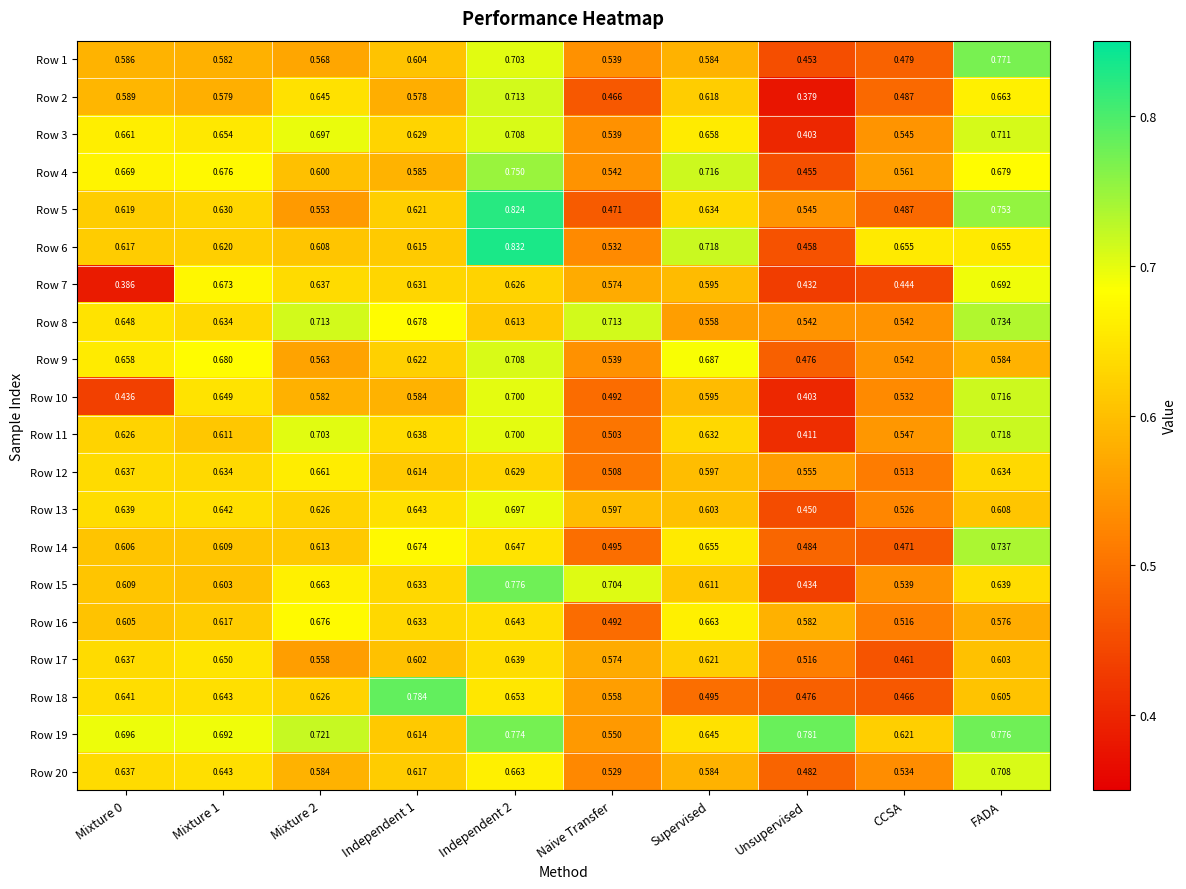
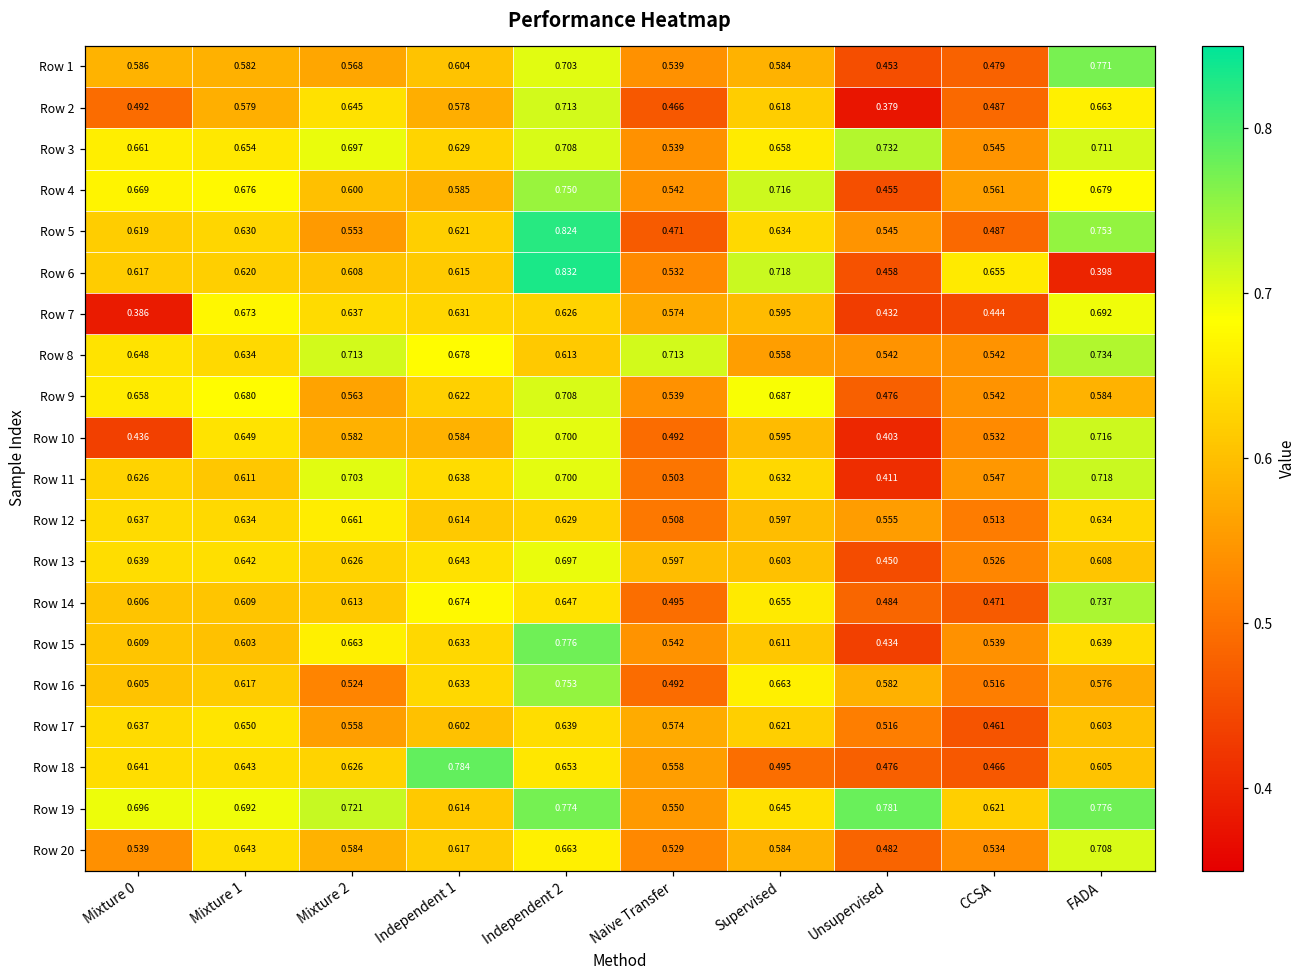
Row 2, Mixture 0: 0.589 -> 0.492
Row 3, Unsupervised: 0.403 -> 0.732
Row 6, FADA: 0.655 -> 0.398
Row 15, Naive Transfer: 0.704 -> 0.542
Row 16, Mixture 2: 0.676 -> 0.524
Row 16, Independent 2: 0.643 -> 0.753
Row 20, Mixture 0: 0.637 -> 0.539
